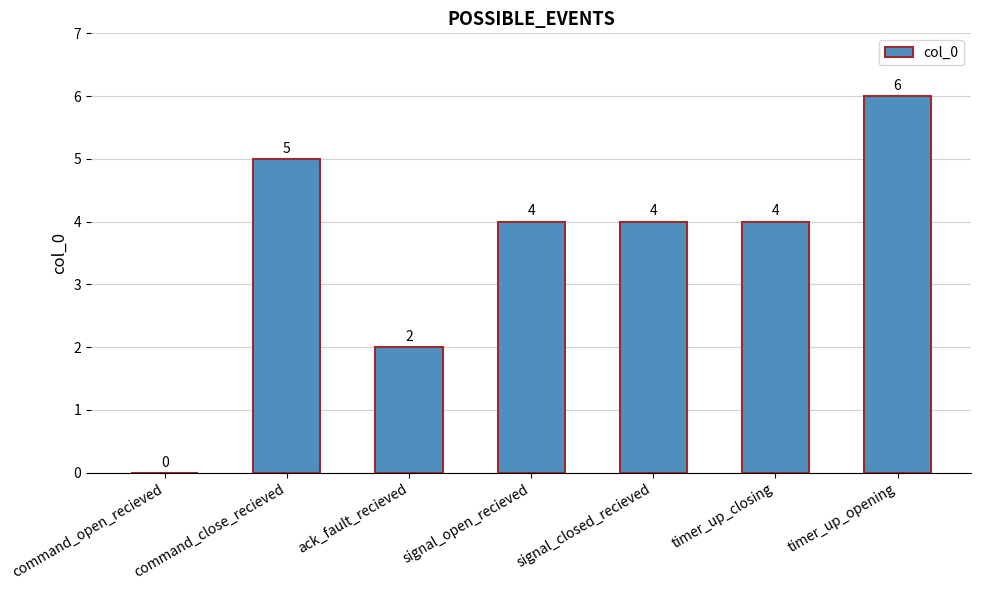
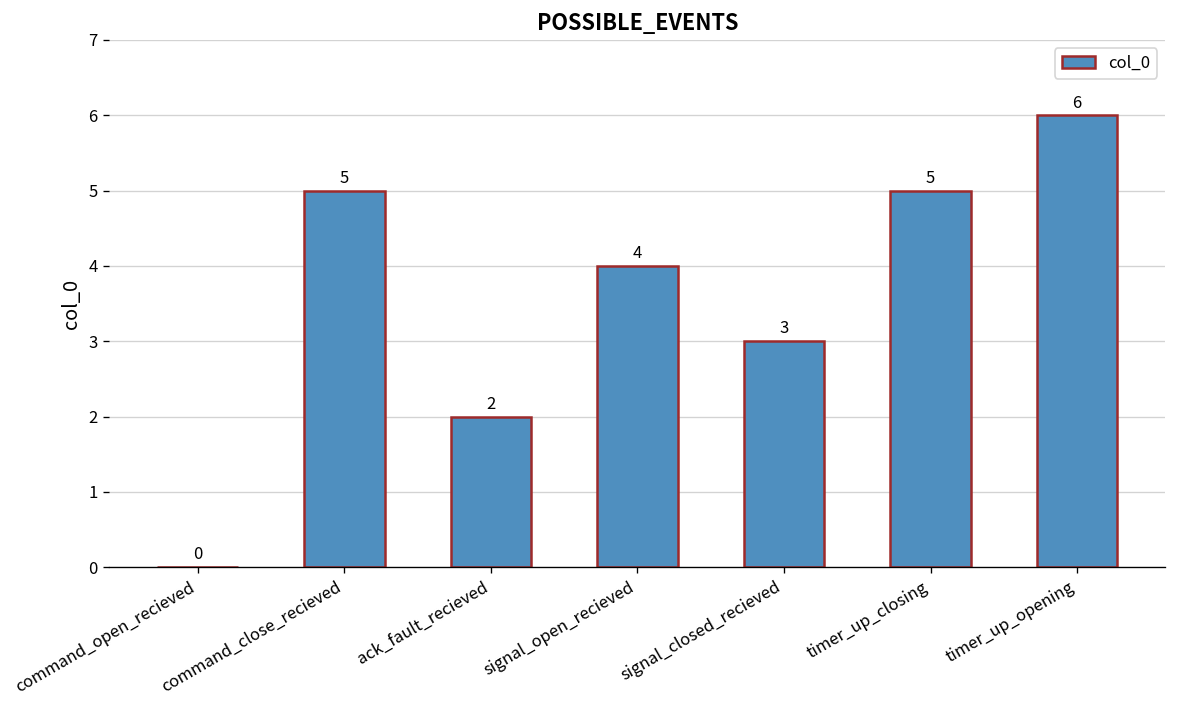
signal_closed_recieved: 4 -> 3
timer_up_closing: 4 -> 5
